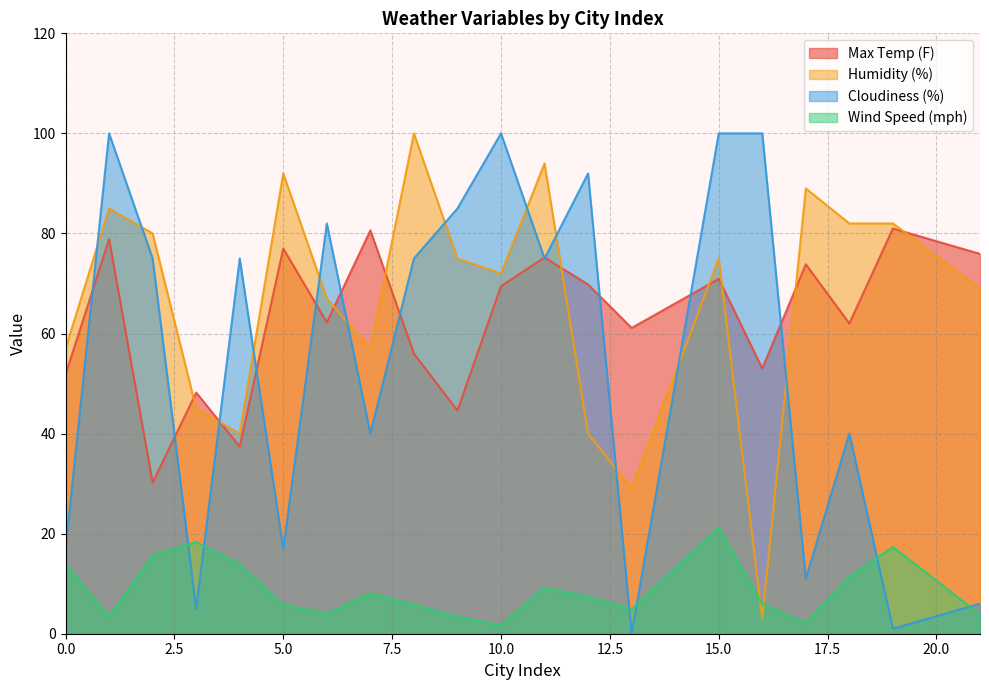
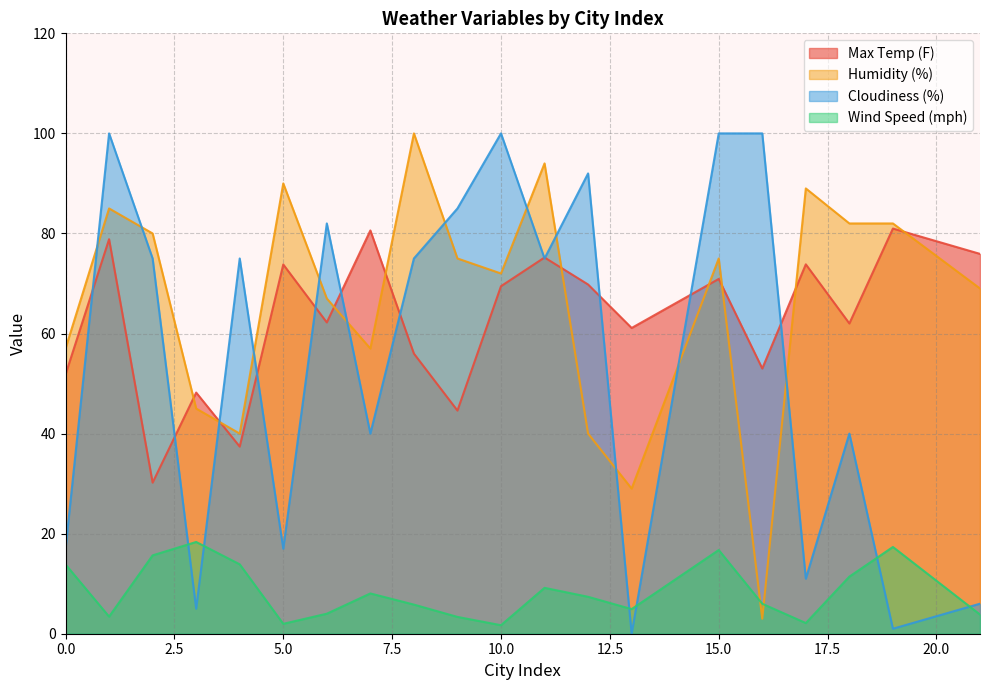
Max Temp (F), 5.0: 77 -> 74
Humidity (%), 5.0: 92 -> 90
Wind Speed (mph), 5.0: 6 -> 2
Wind Speed (mph), 15.0: 21 -> 17
